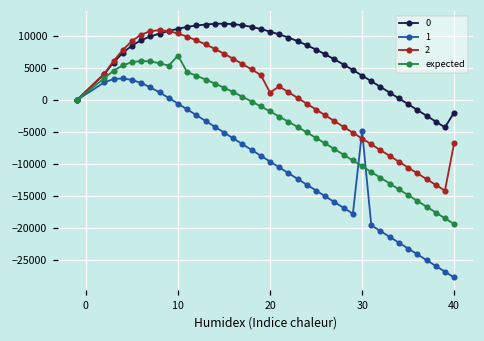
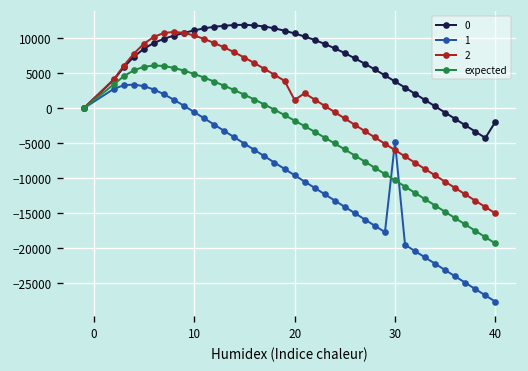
expected, 10: 7000 -> 5000
2, 40: -7000 -> -15000
